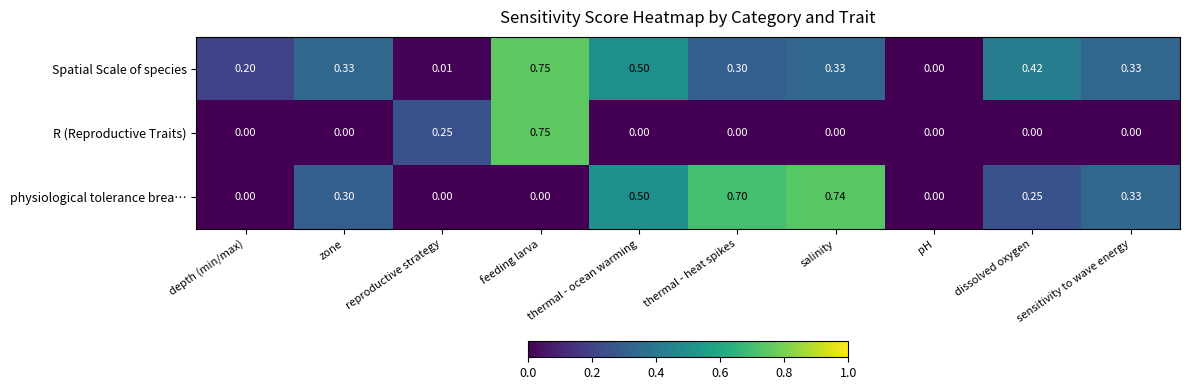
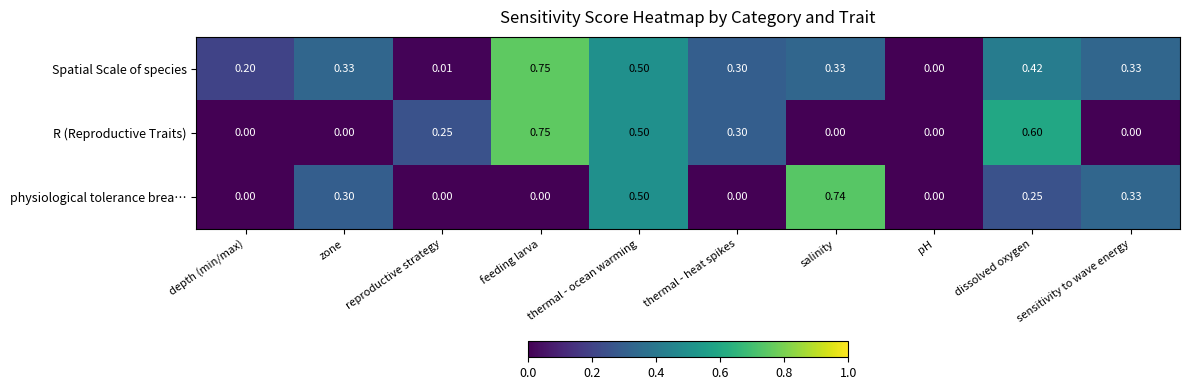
R (Reproductive Traits), thermal - ocean warming: 0.00 -> 0.50
R (Reproductive Traits), thermal - heat spikes: 0.00 -> 0.30
R (Reproductive Traits), dissolved oxygen: 0.00 -> 0.60
physiological tolerance brea…, thermal - heat spikes: 0.70 -> 0.00
